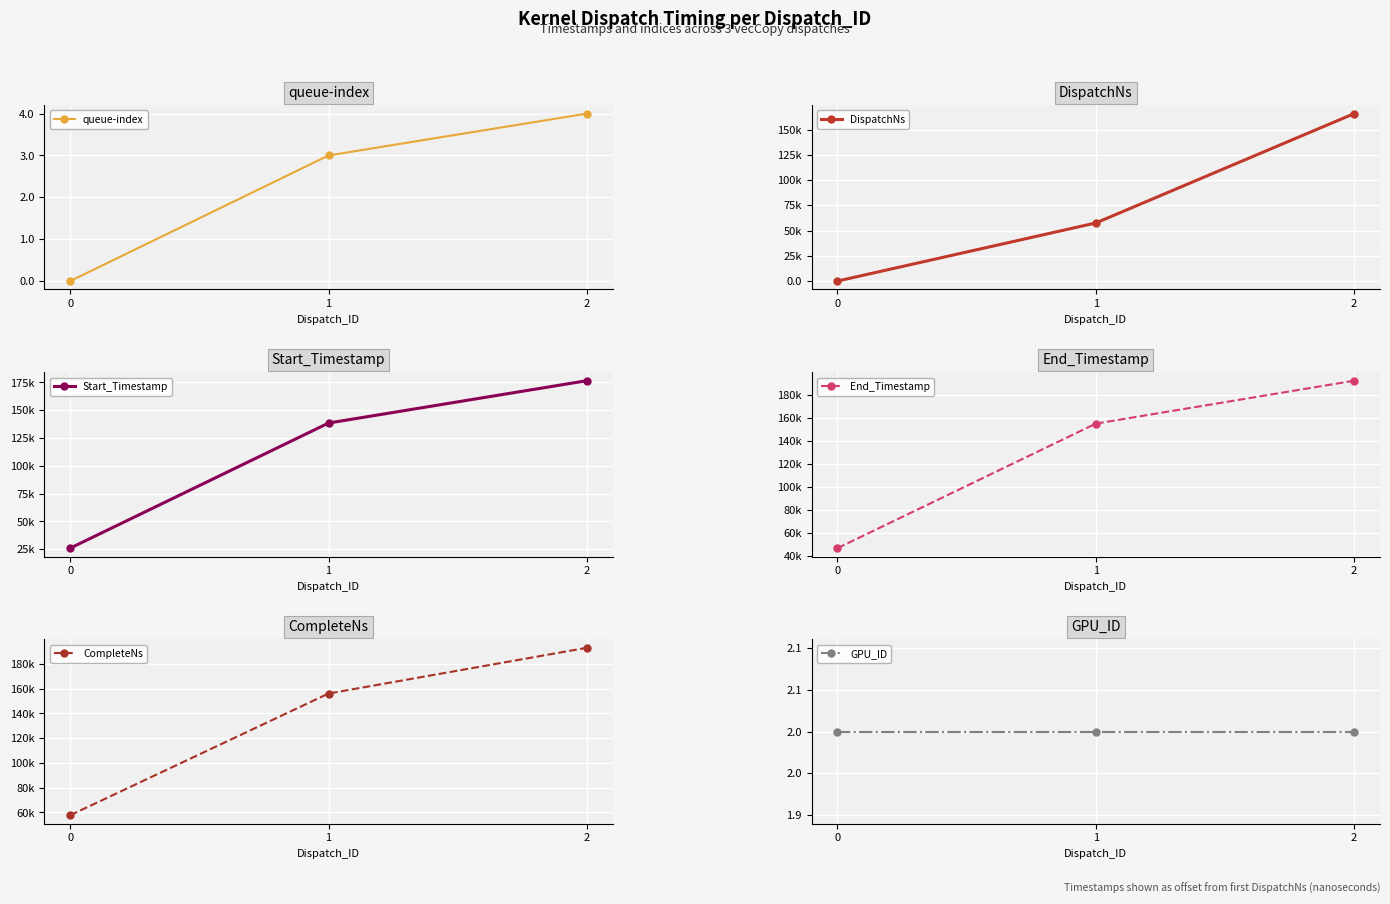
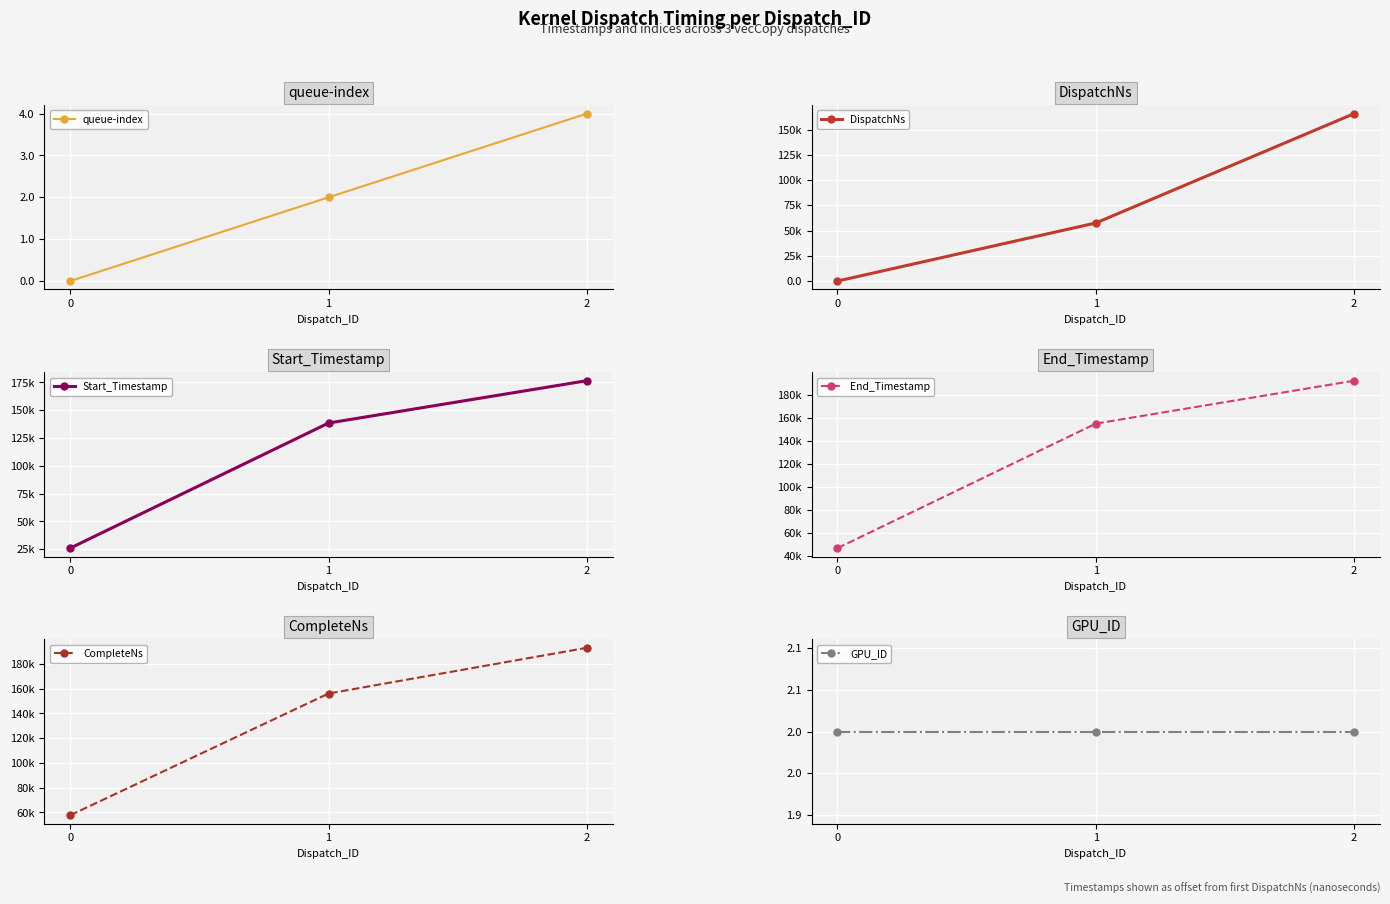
queue-index, 1: 3 -> 2
